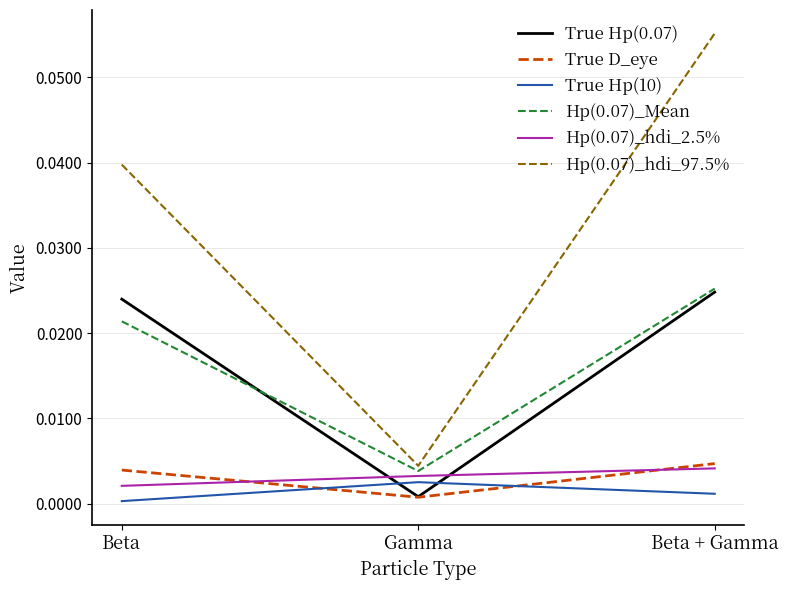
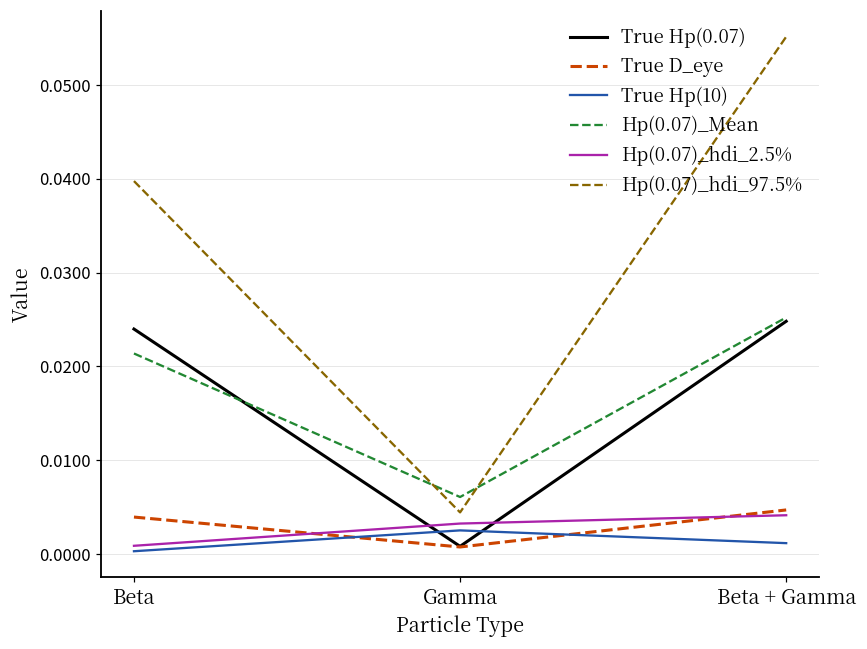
Hp(0.07)_hdi_2.5%, Beta: 0.002 -> 0.001
Hp(0.07)_Mean, Gamma: 0.004 -> 0.006
